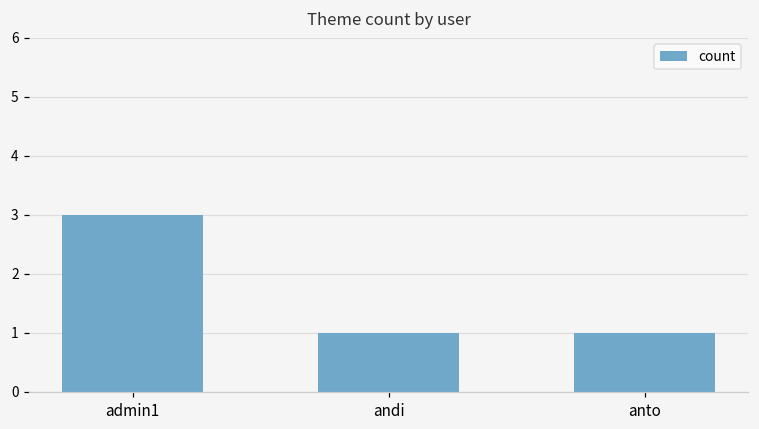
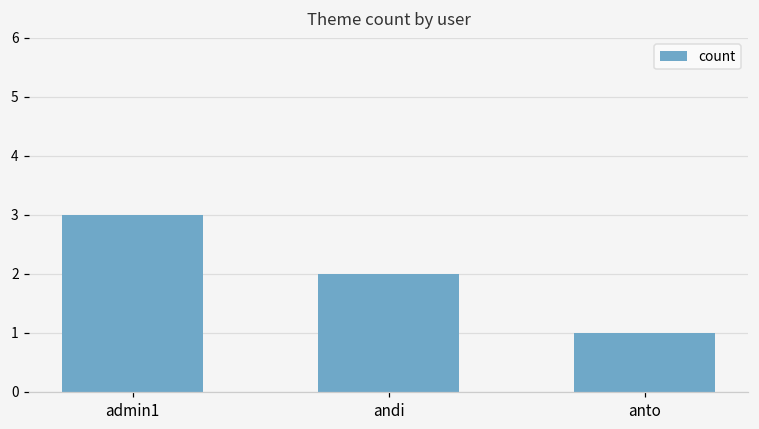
andi: 1 -> 2
